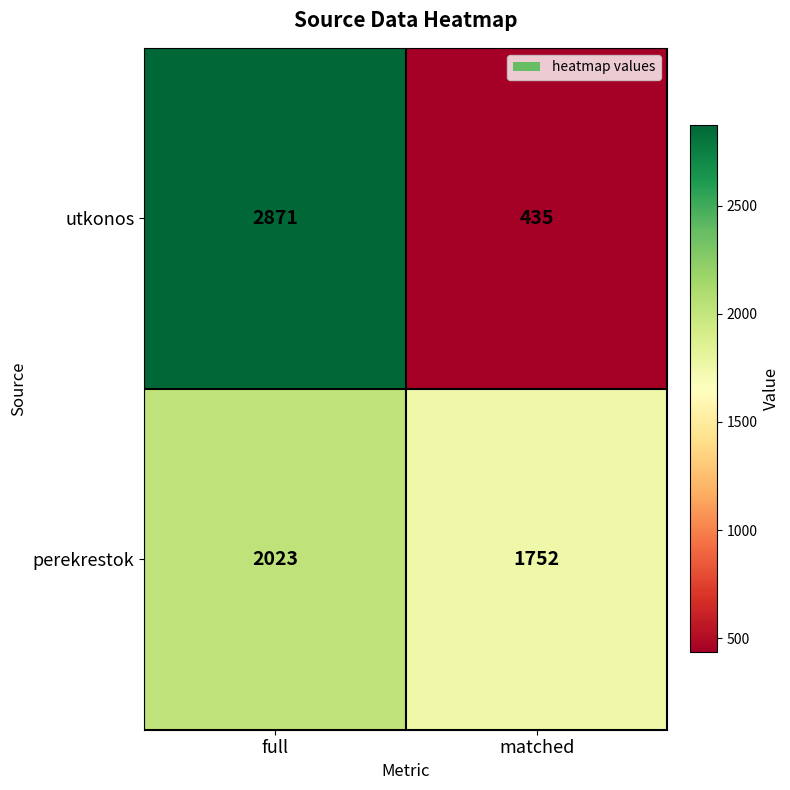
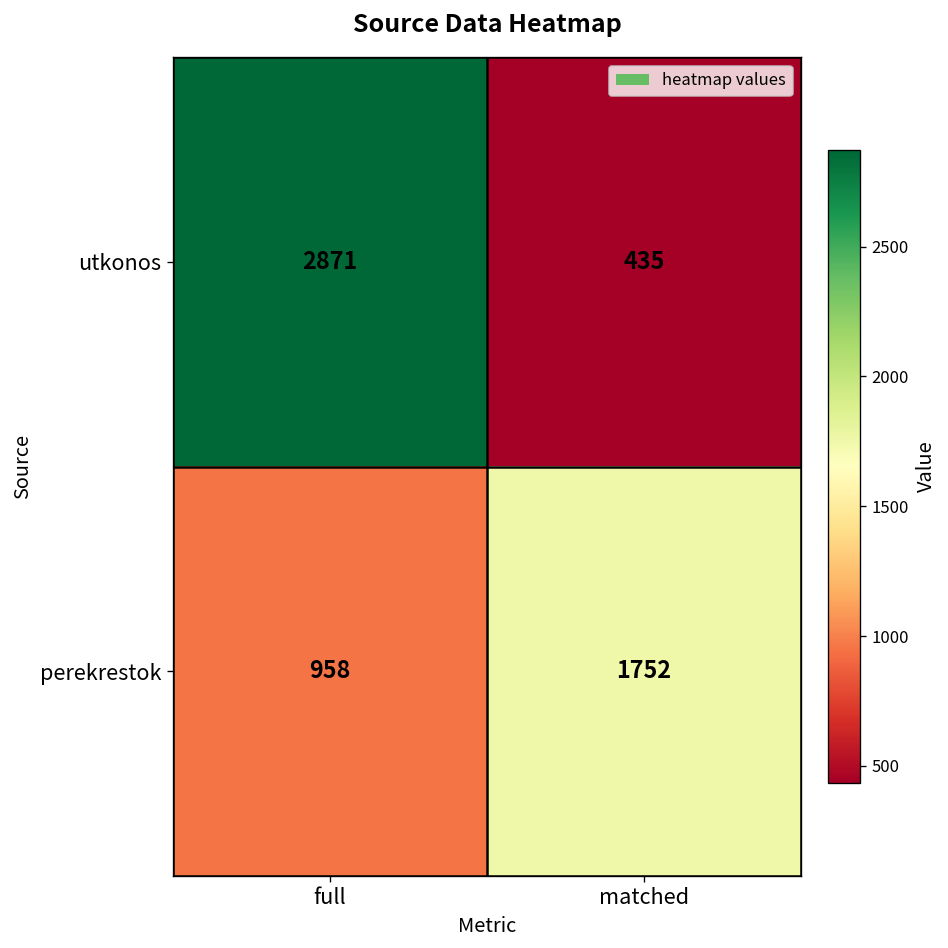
perekrestok, full: 2023 -> 958
